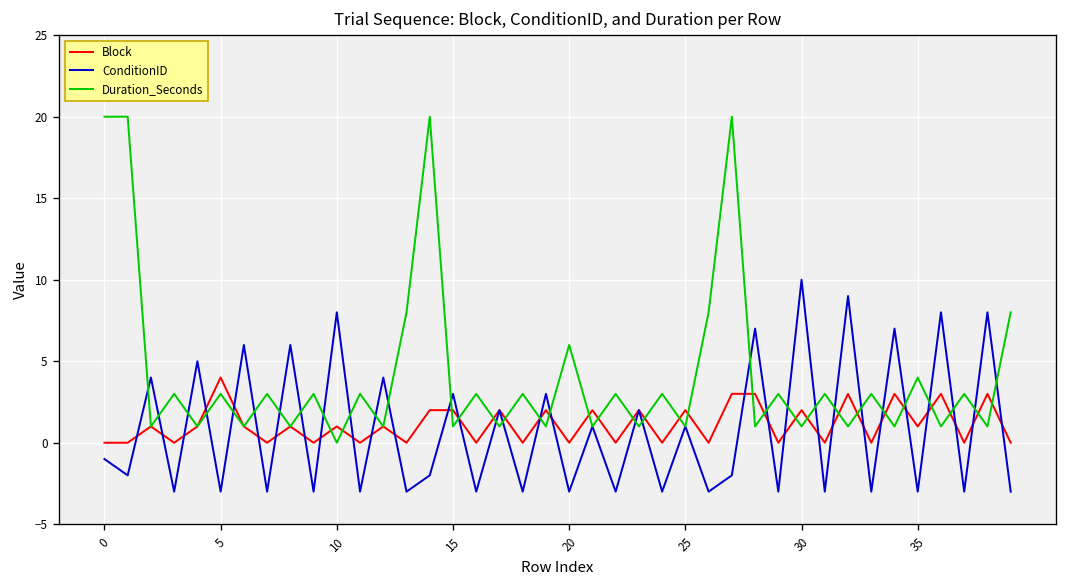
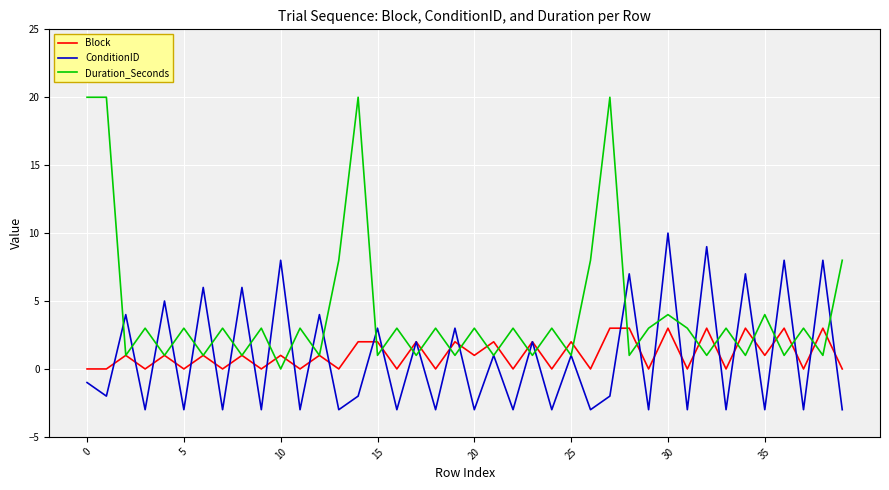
Block, 5: 4 -> 0
Block, 20: 0 -> 1
Duration_Seconds, 20: 6 -> 3
Block, 30: 2 -> 3
Duration_Seconds, 30: 1 -> 4
